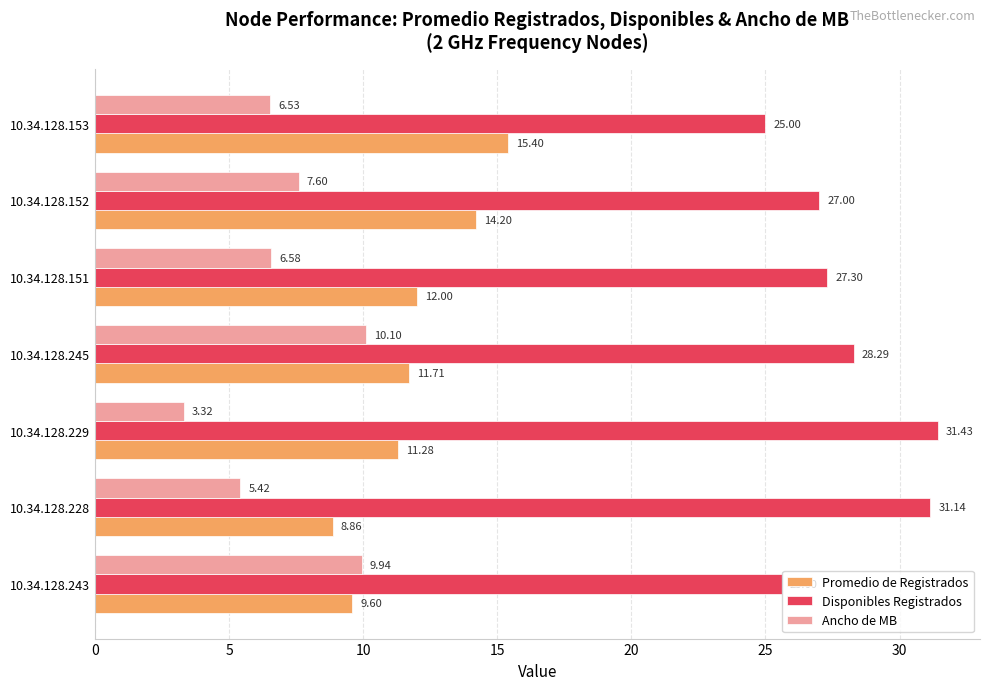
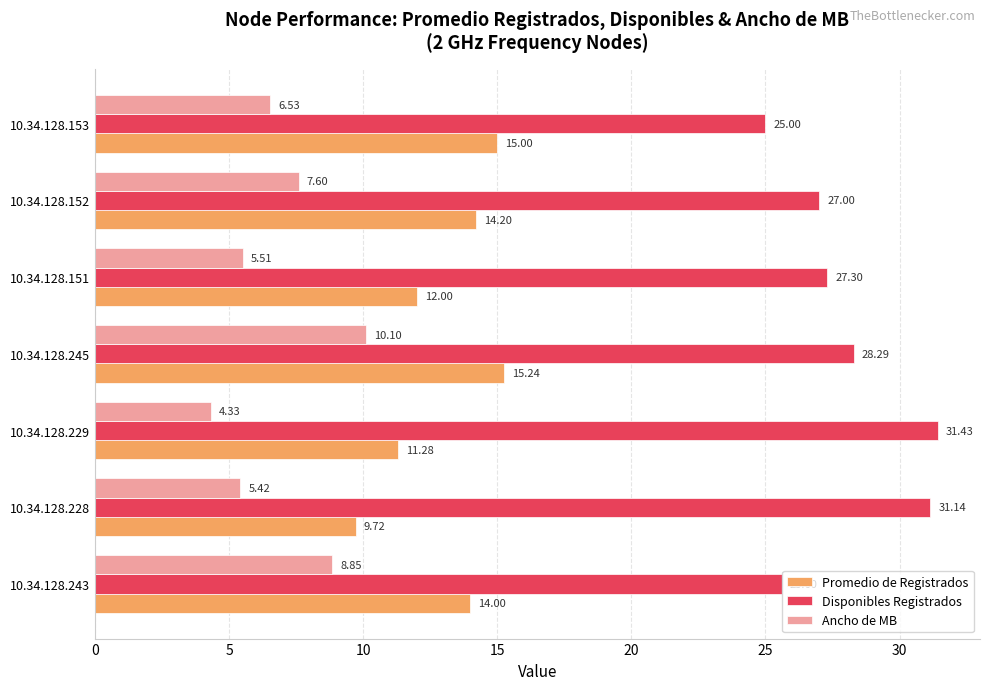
Promedio de Registrados, 10.34.128.153: 15.40 -> 15.00
Ancho de MB, 10.34.128.151: 6.58 -> 5.51
Promedio de Registrados, 10.34.128.245: 11.71 -> 15.24
Ancho de MB, 10.34.128.229: 3.32 -> 4.33
Promedio de Registrados, 10.34.128.228: 8.86 -> 9.72
Ancho de MB, 10.34.128.243: 9.94 -> 8.85
Promedio de Registrados, 10.34.128.243: 9.60 -> 14.00
